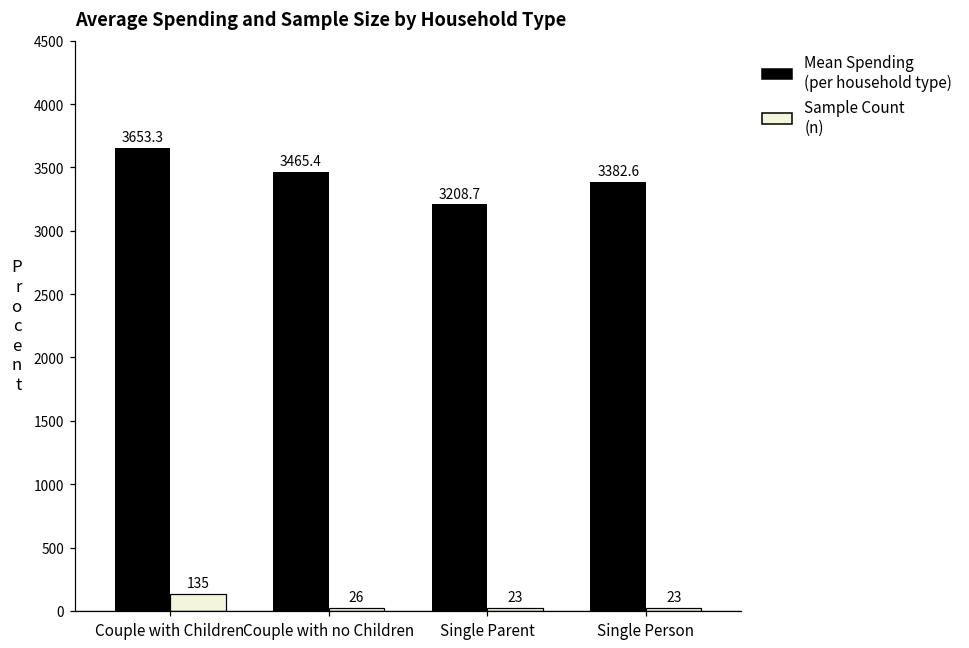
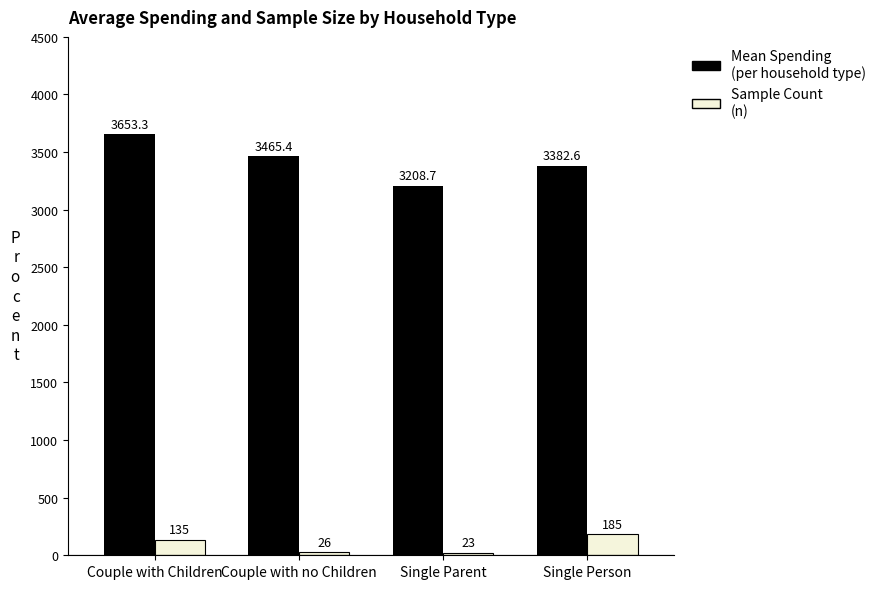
Sample Count (n), Single Person: 23 -> 185
